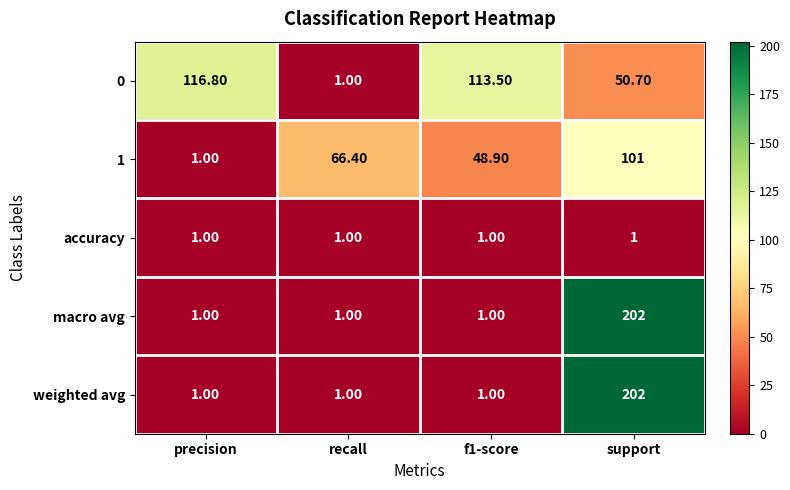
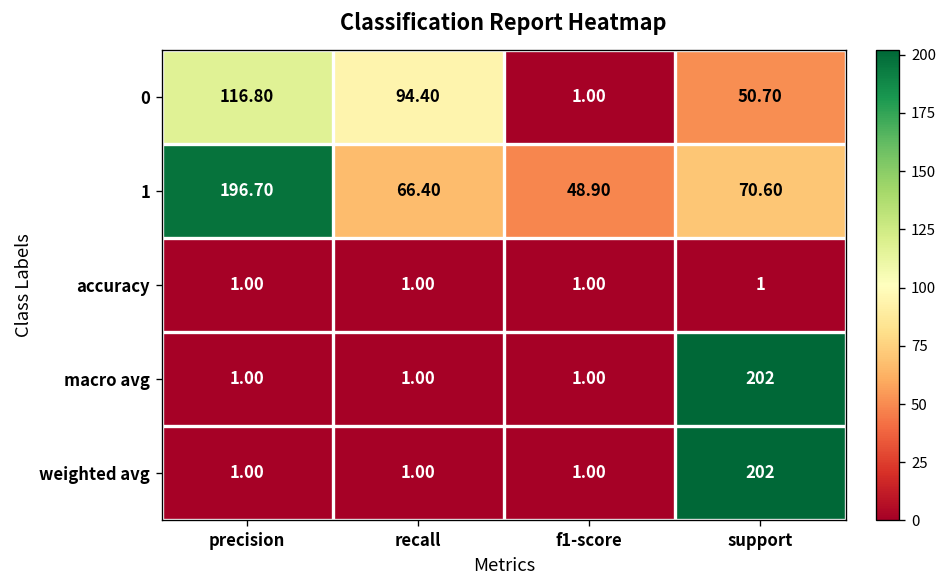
0, recall: 1.00 -> 94.40
0, f1-score: 113.50 -> 1.00
1, precision: 1.00 -> 196.70
1, support: 101 -> 70.60
